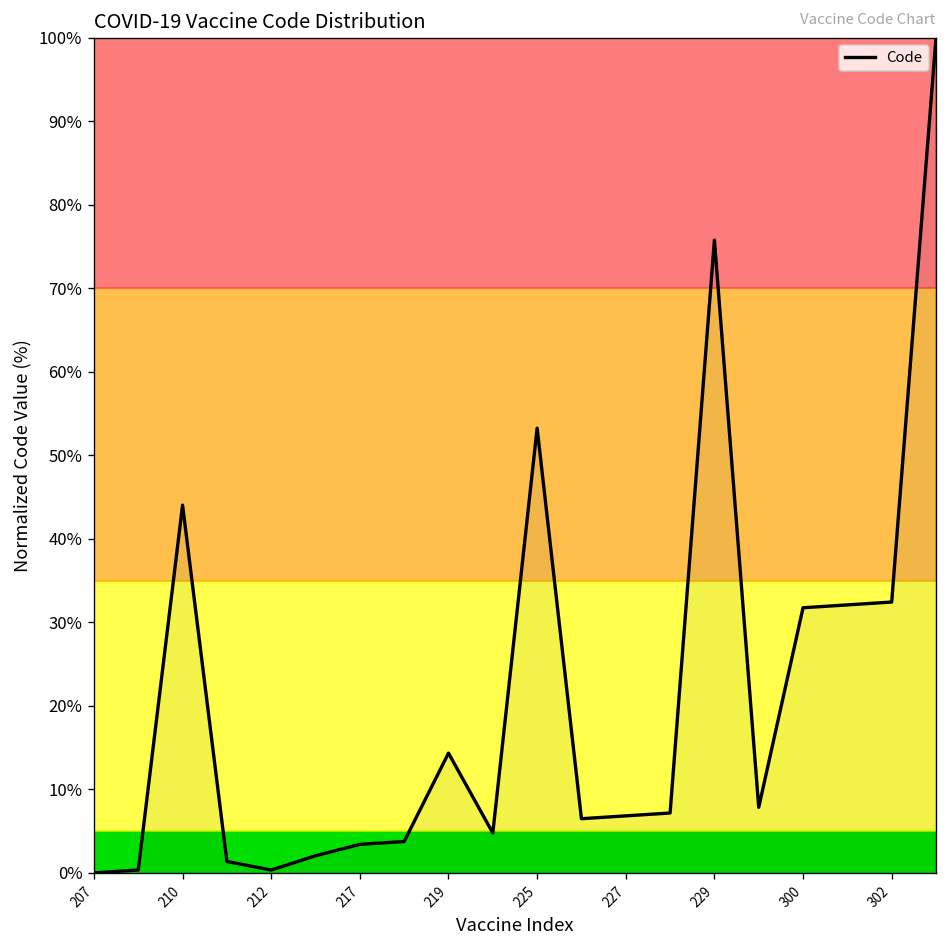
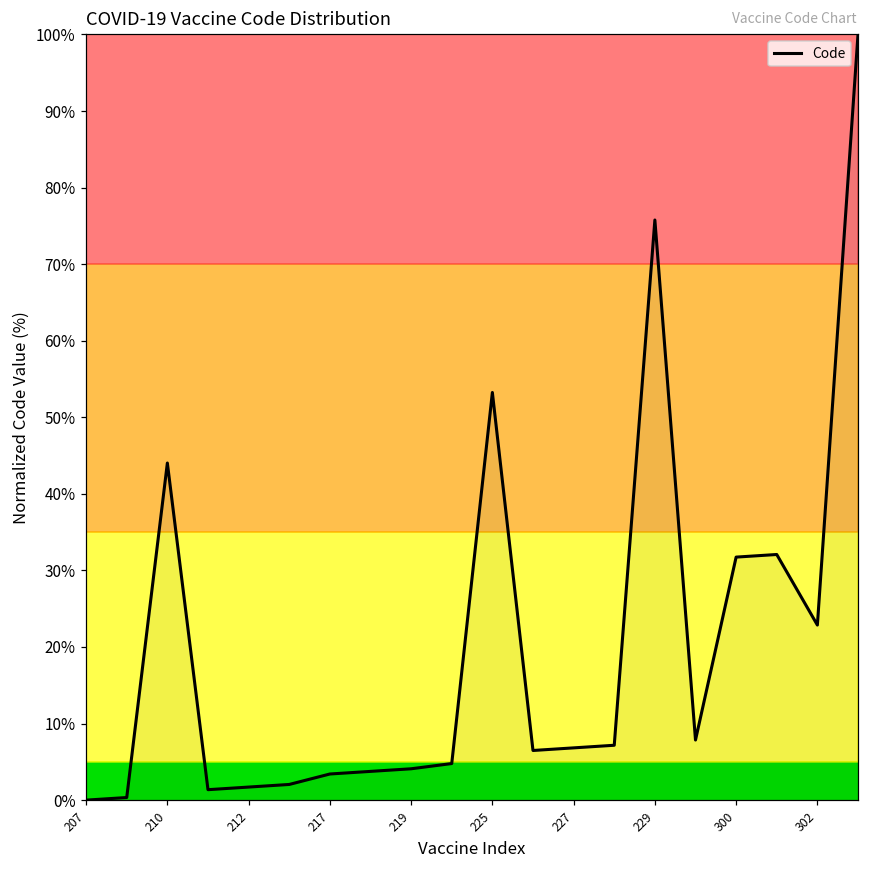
212: 0% -> 2%
219: 14% -> 4%
302: 32% -> 23%
